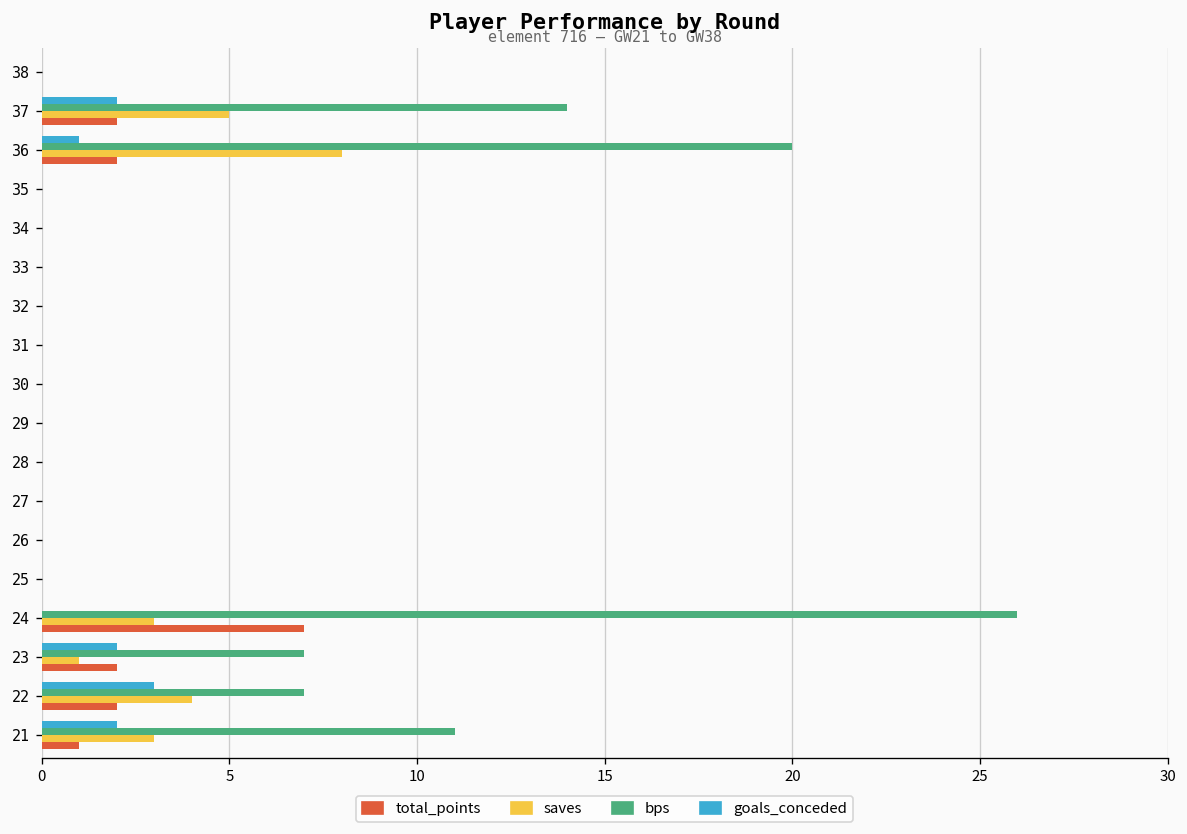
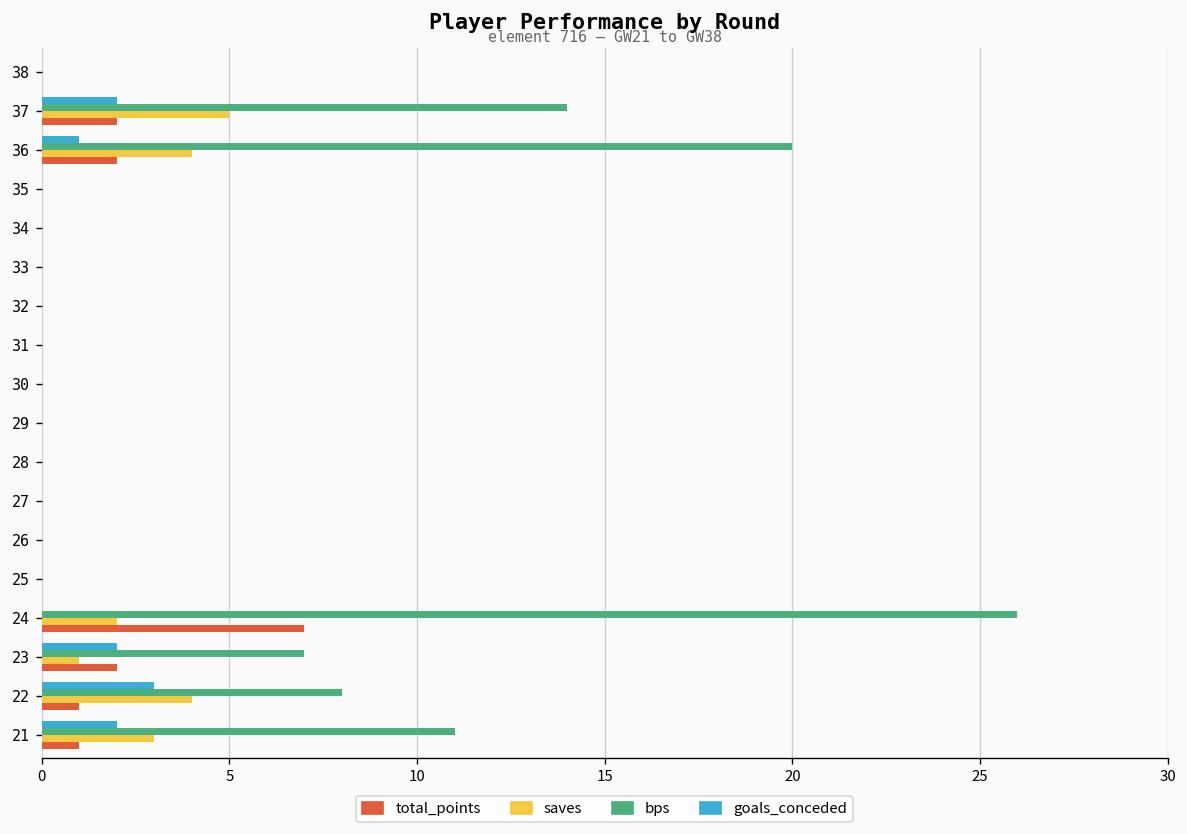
saves, 36: 8 -> 4
saves, 24: 3 -> 2
bps, 22: 7 -> 8
total_points, 22: 2 -> 1
